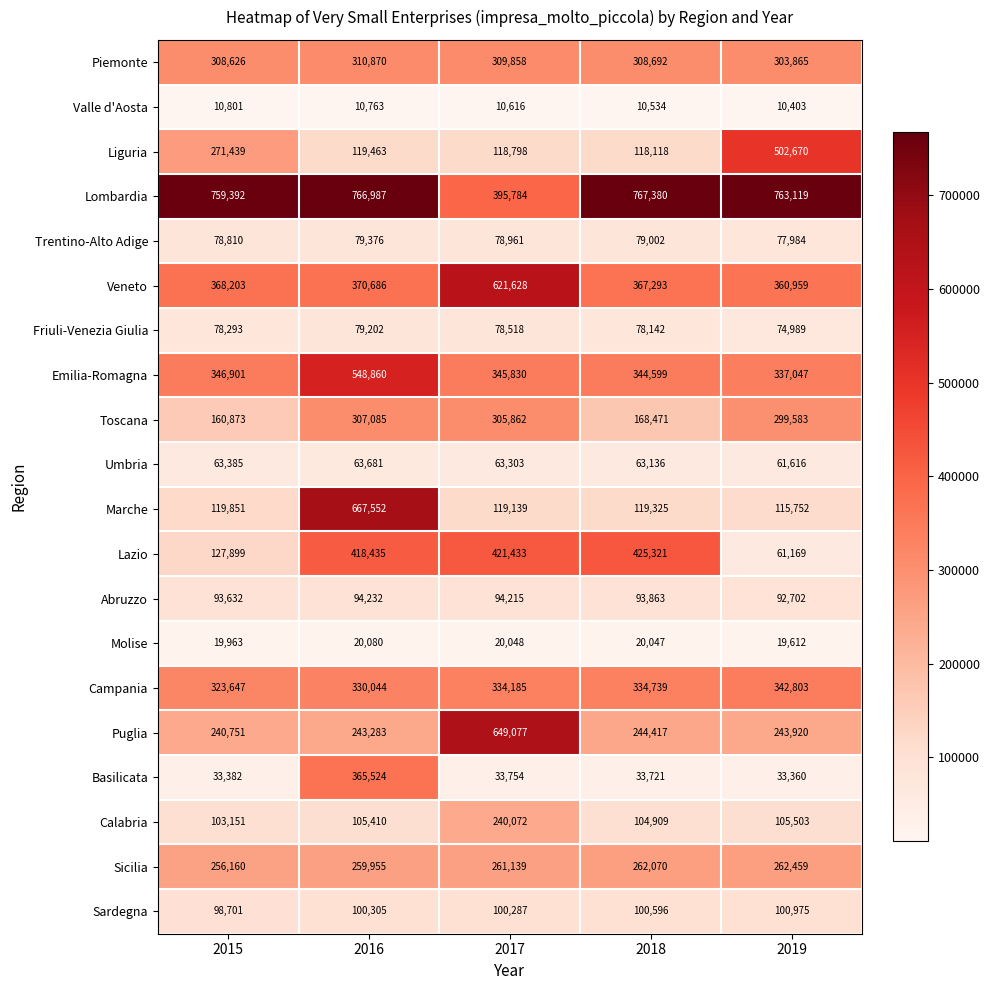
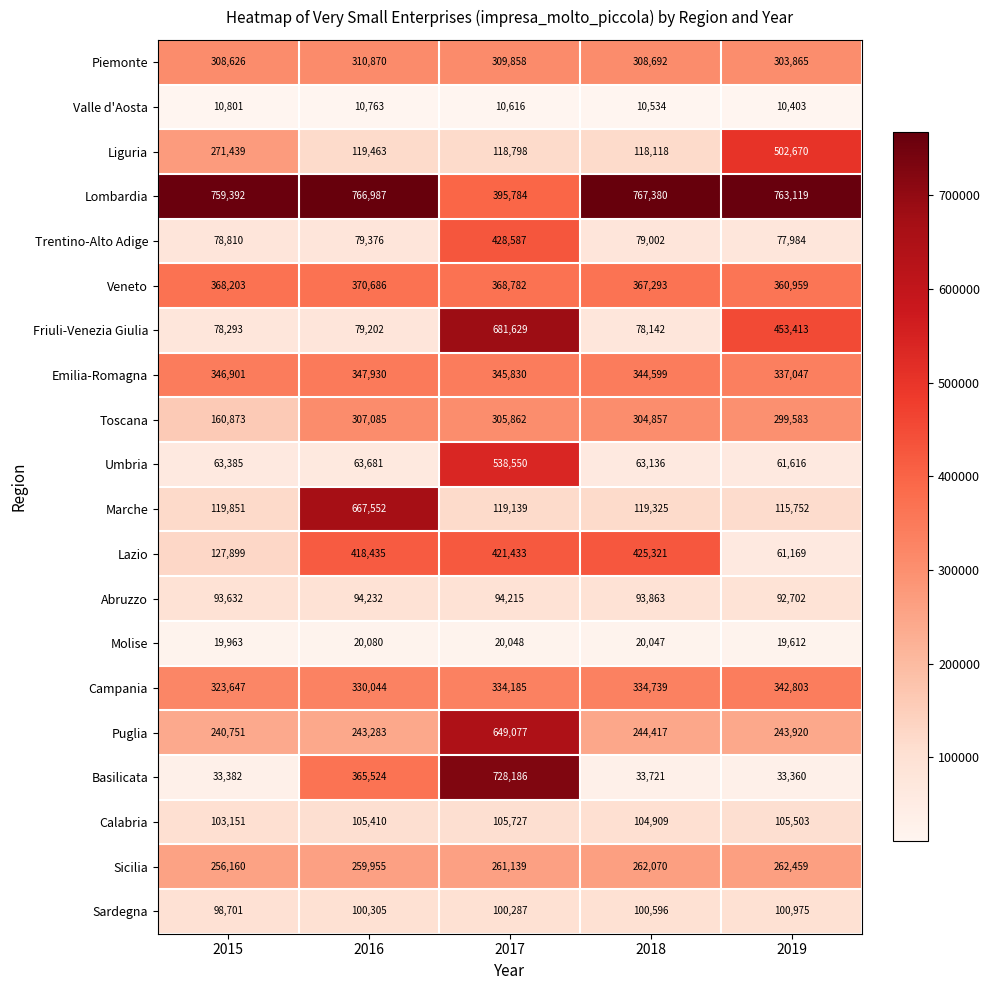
Trentino-Alto Adige, 2017: 78,961 -> 428,587
Veneto, 2017: 621,628 -> 368,782
Friuli-Venezia Giulia, 2017: 78,518 -> 681,629
Friuli-Venezia Giulia, 2019: 74,989 -> 453,413
Emilia-Romagna, 2016: 548,860 -> 347,930
Toscana, 2018: 168,471 -> 304,857
Umbria, 2017: 63,303 -> 538,550
Basilicata, 2017: 33,754 -> 728,186
Calabria, 2017: 240,072 -> 105,727
